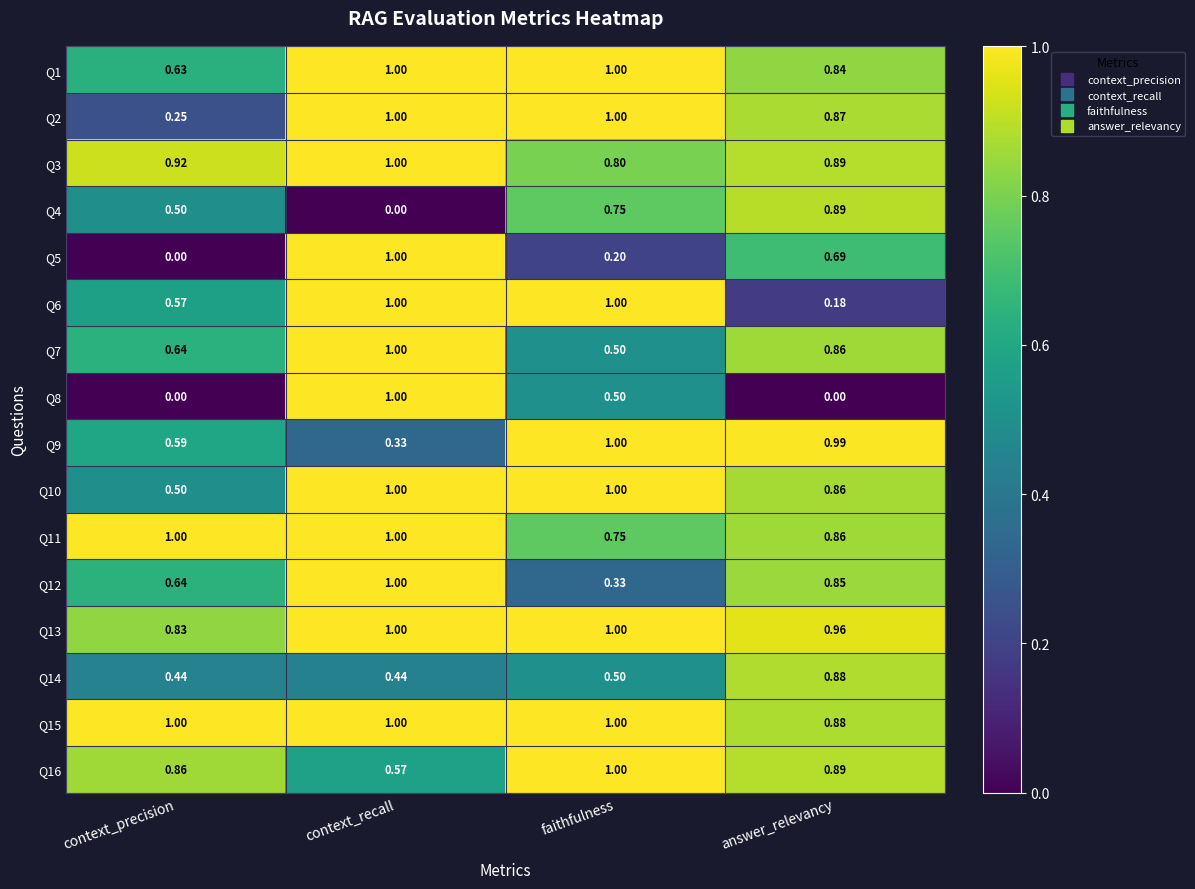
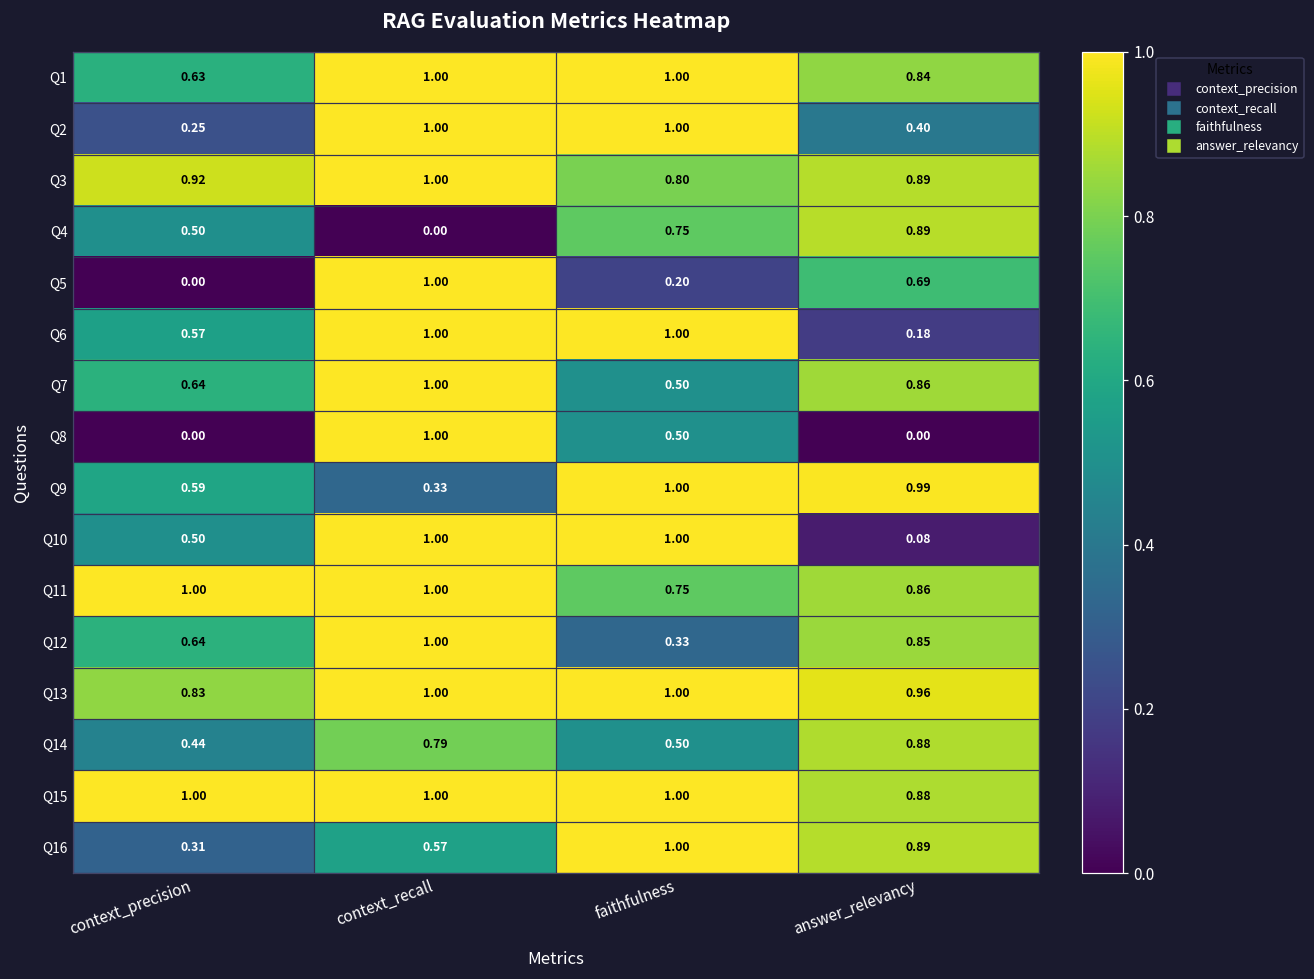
Q2, answer_relevancy: 0.87 -> 0.40
Q10, answer_relevancy: 0.86 -> 0.08
Q14, context_recall: 0.44 -> 0.79
Q16, context_precision: 0.86 -> 0.31
